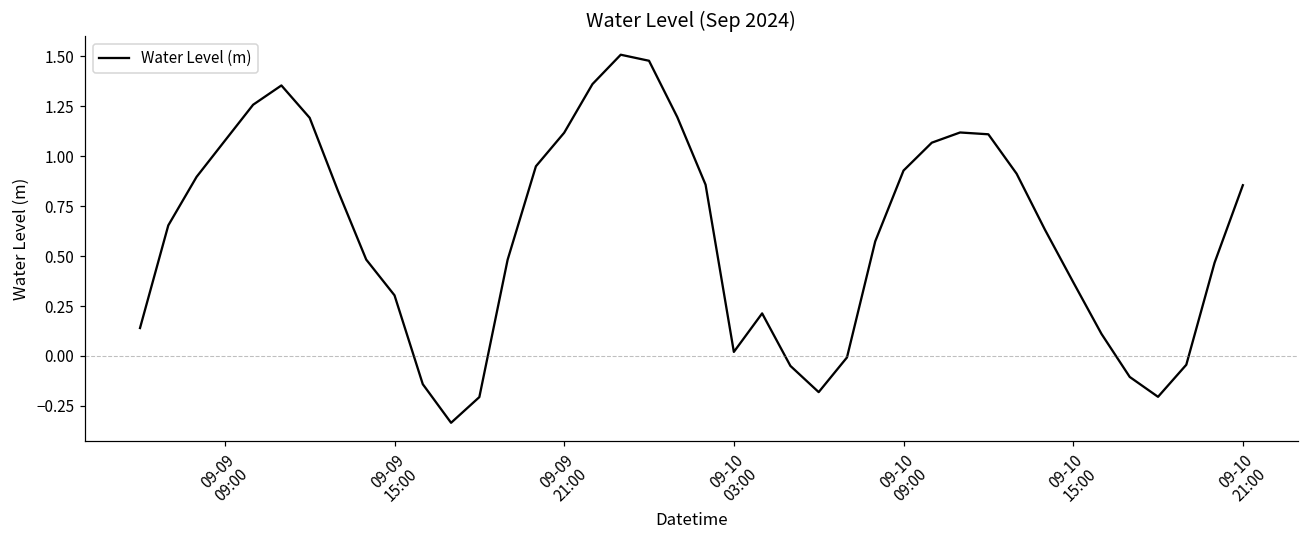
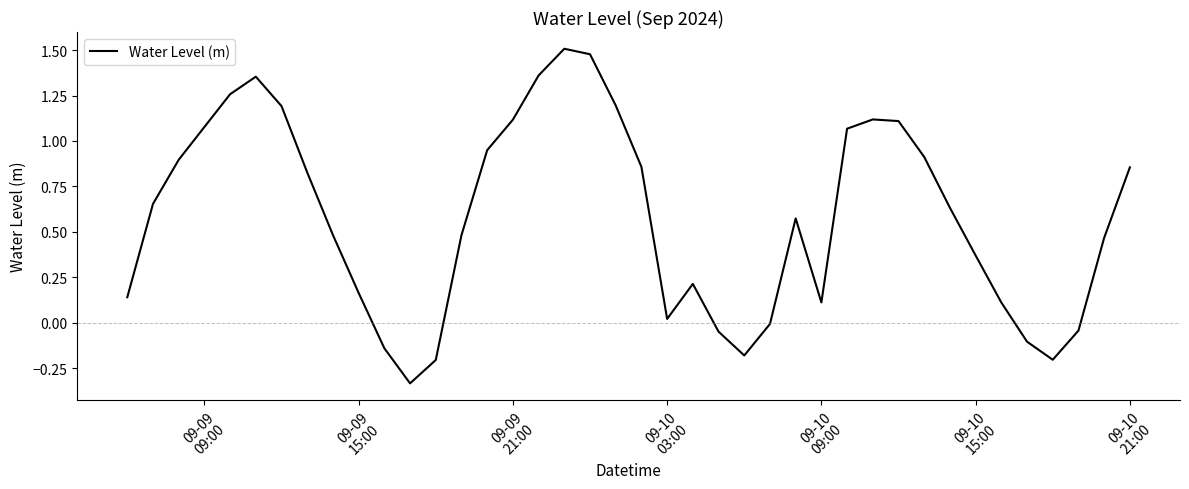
09-09 15:00: 0.30 -> 0.16
09-10 09:00: 0.93 -> 0.11
